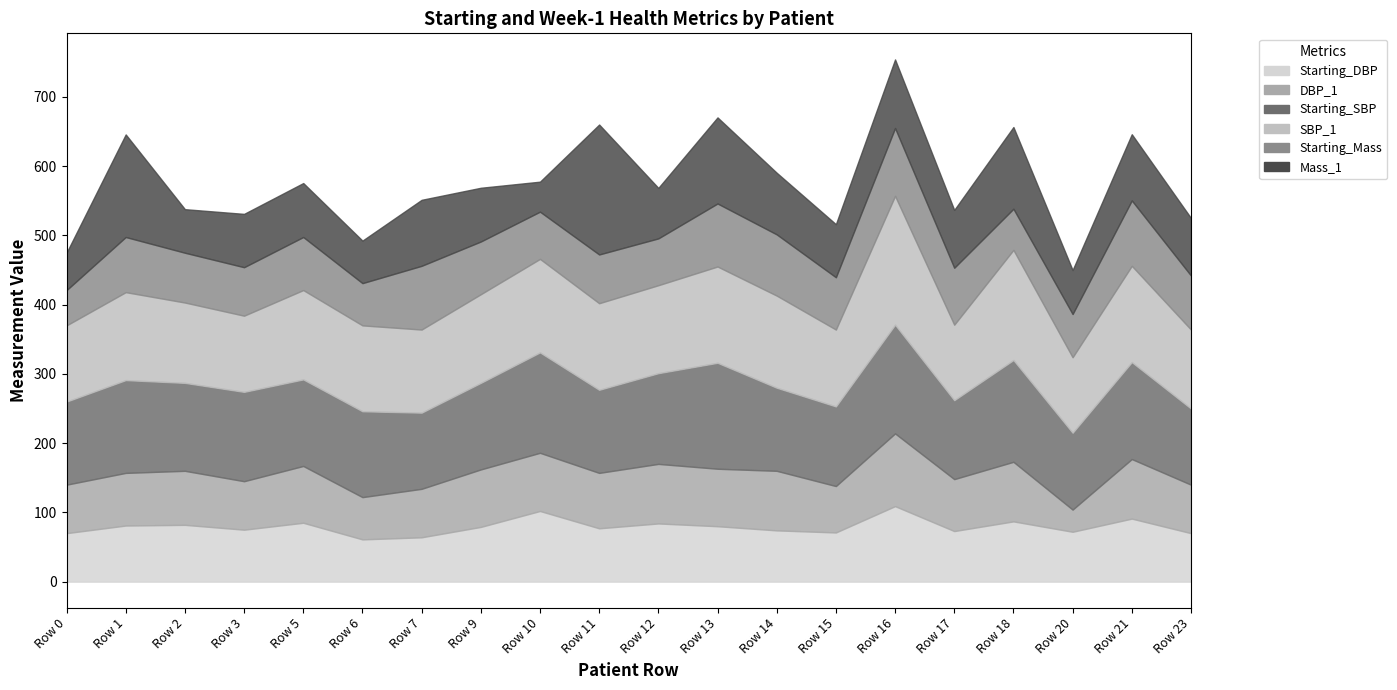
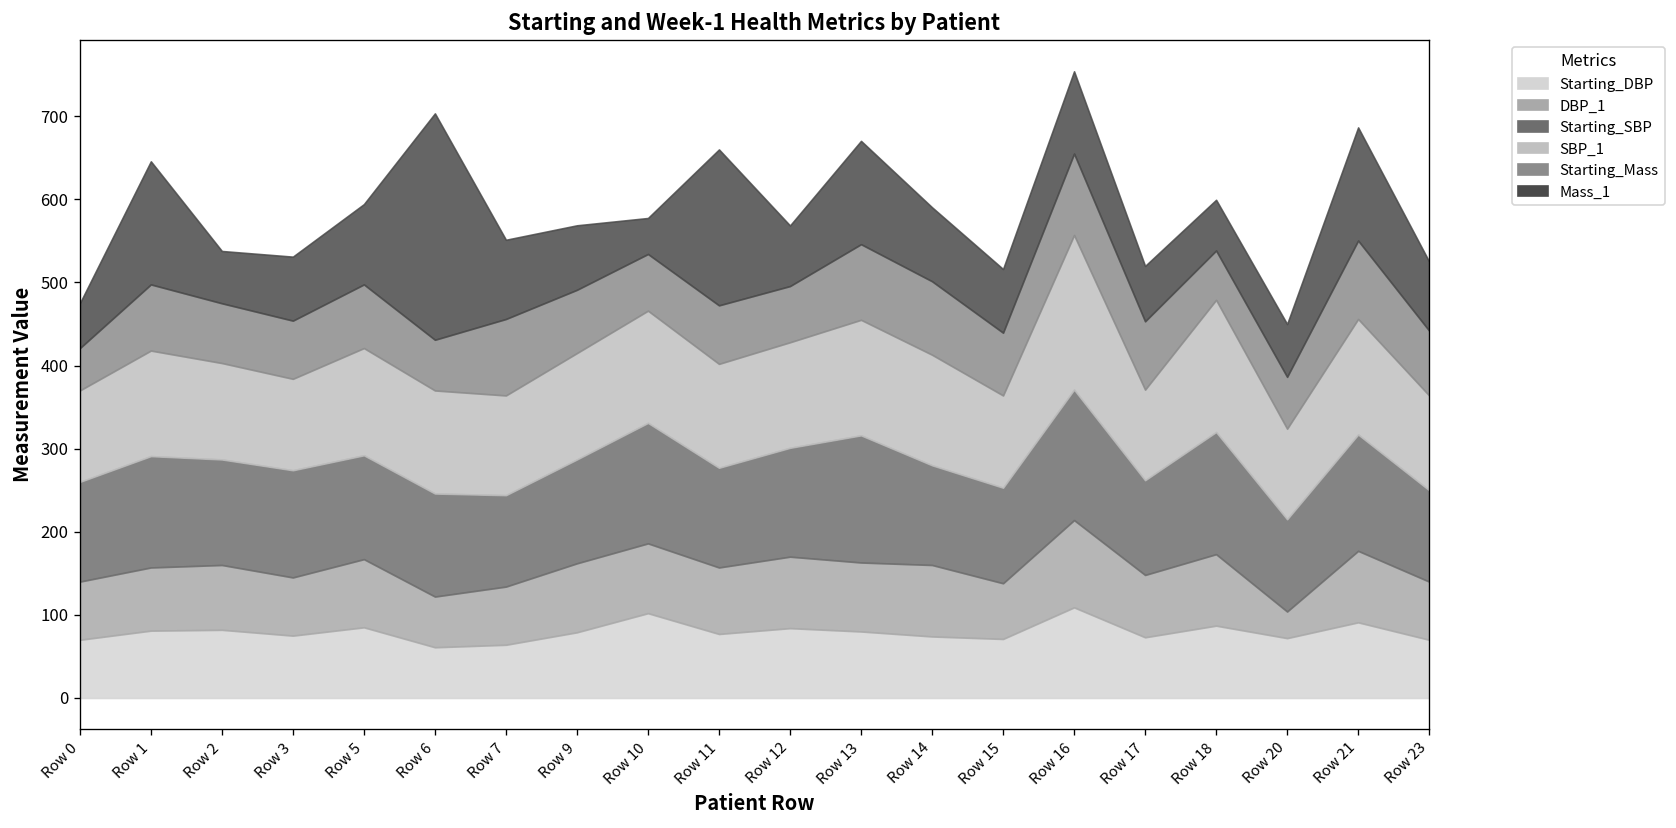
Mass_1, Row 5: 80 -> 100
Mass_1, Row 6: 60 -> 270
Mass_1, Row 17: 80 -> 70
Mass_1, Row 18: 120 -> 60
Mass_1, Row 21: 100 -> 140
